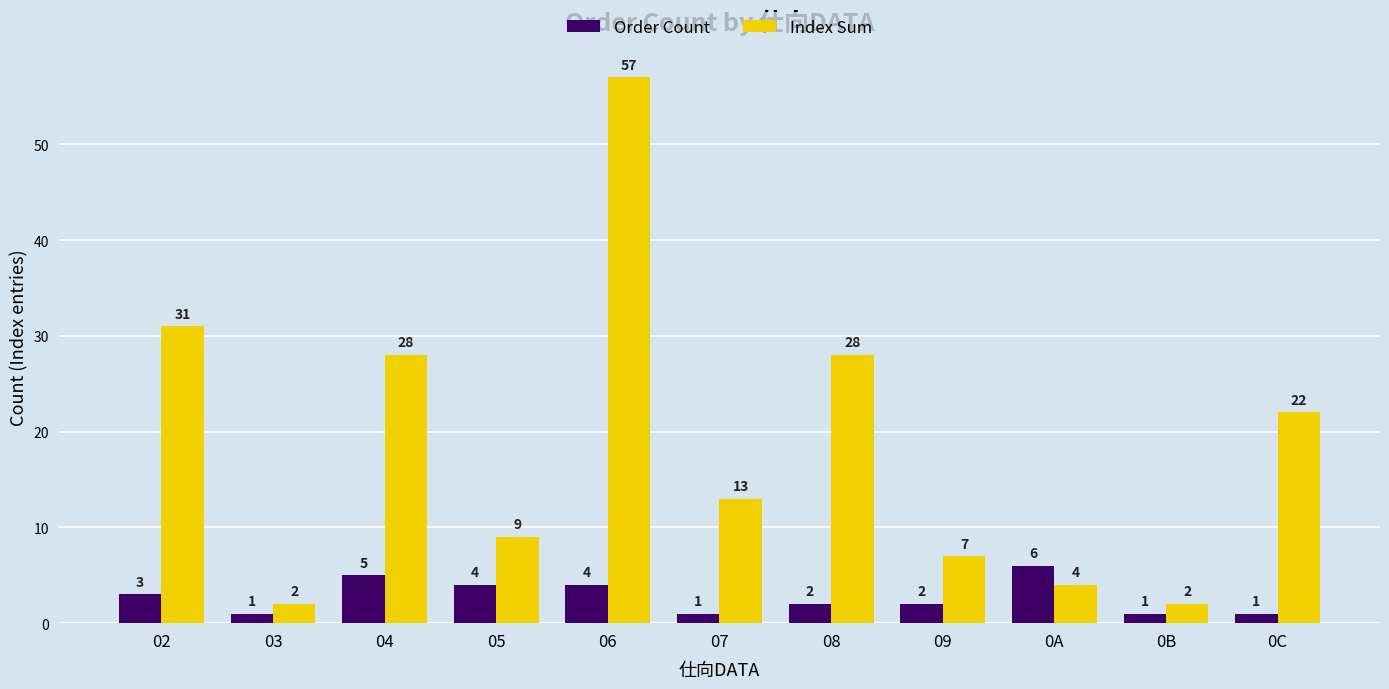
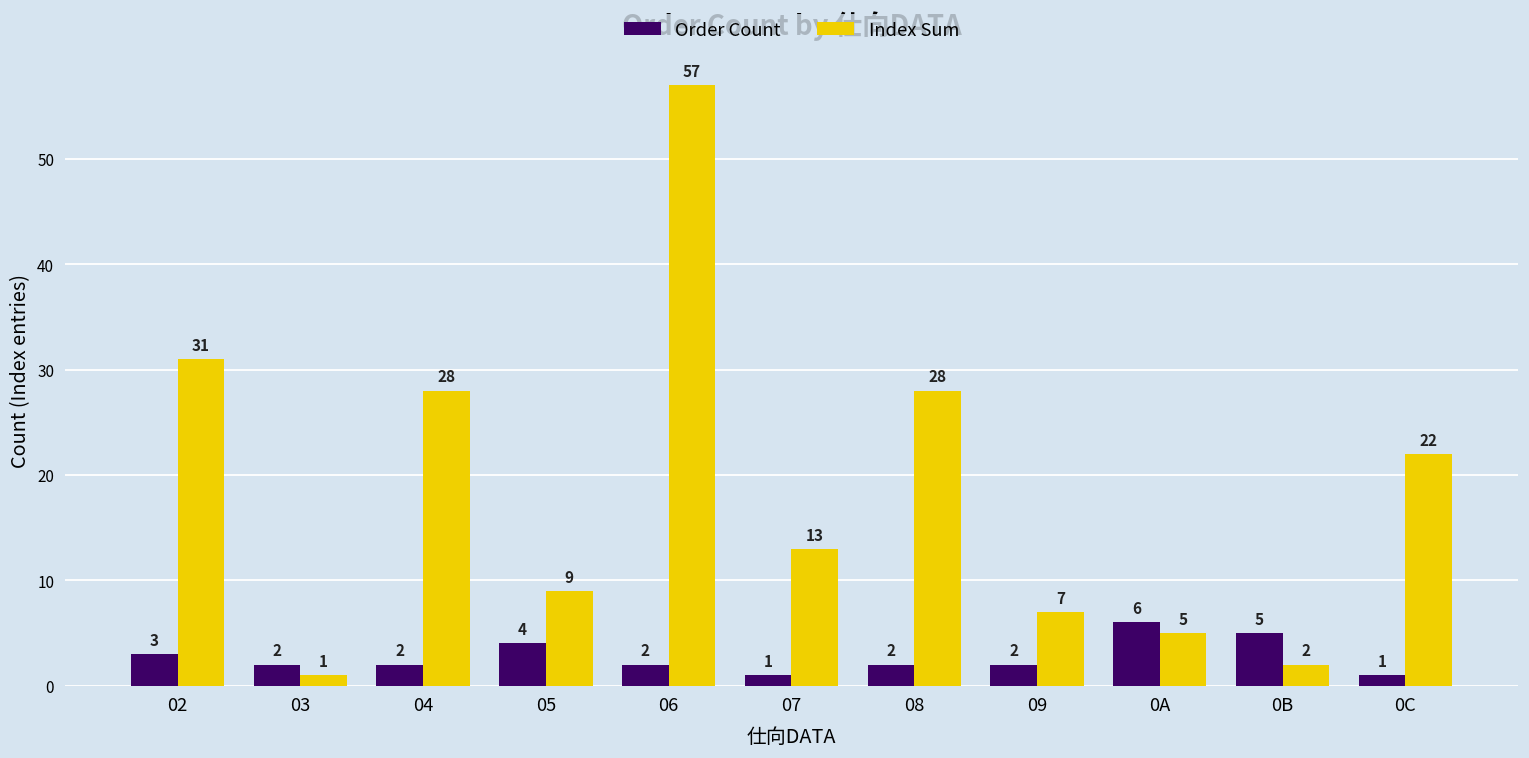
Order Count, 03: 1 -> 2
Index Sum, 03: 2 -> 1
Order Count, 04: 5 -> 2
Order Count, 06: 4 -> 2
Index Sum, 0A: 4 -> 5
Order Count, 0B: 1 -> 5
